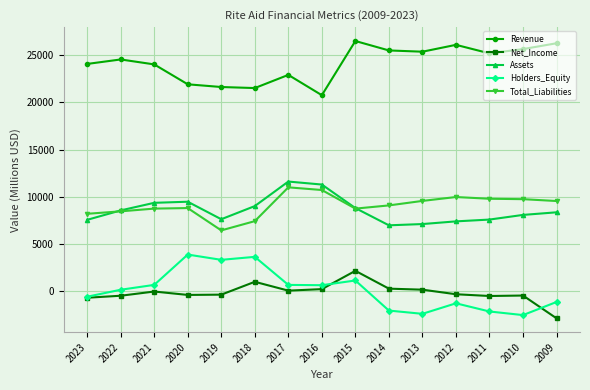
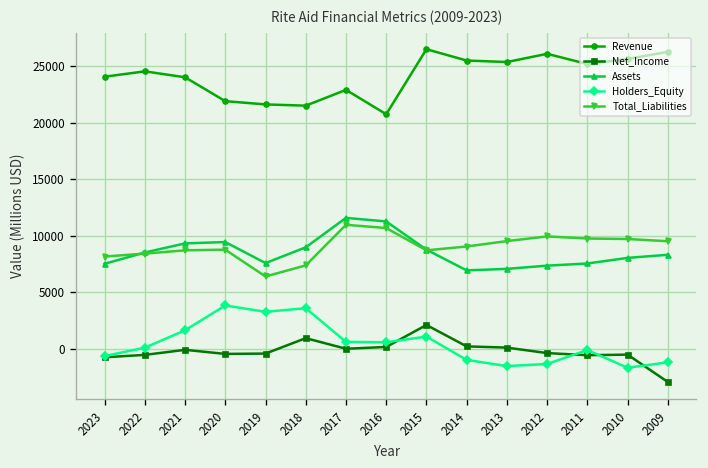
Holders_Equity, 2021: 1000 -> 2000
Holders_Equity, 2014: -2000 -> -1000
Holders_Equity, 2013: -2500 -> -1500
Holders_Equity, 2011: -2000 -> 0
Holders_Equity, 2010: -3000 -> -2000
